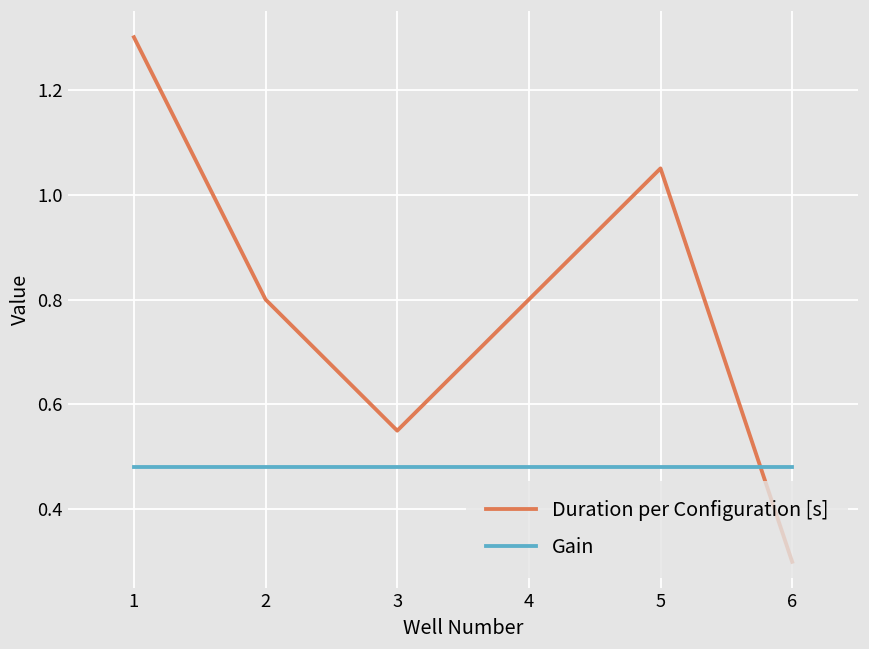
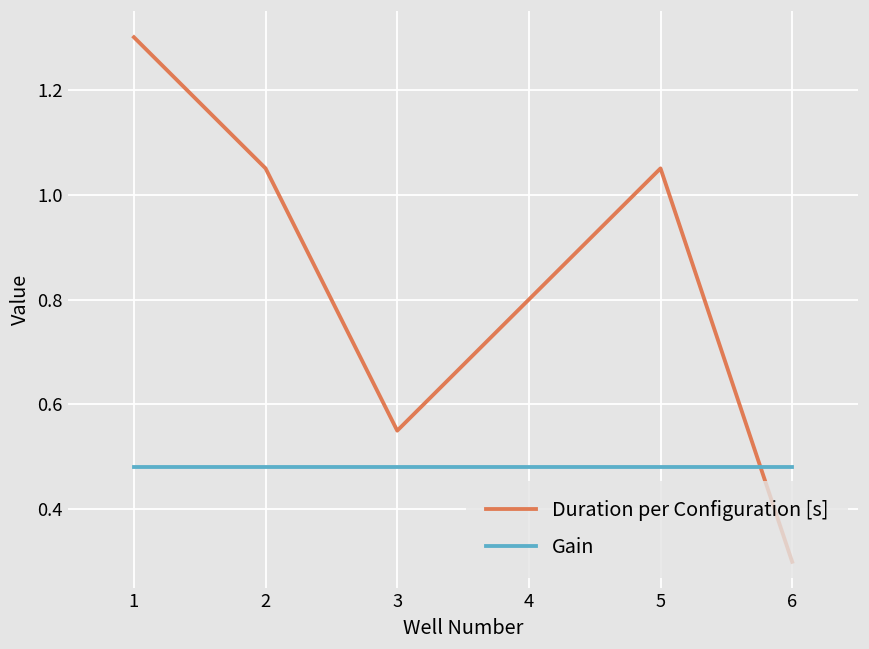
Duration per Configuration [s], 2: 0.80 -> 1.05
